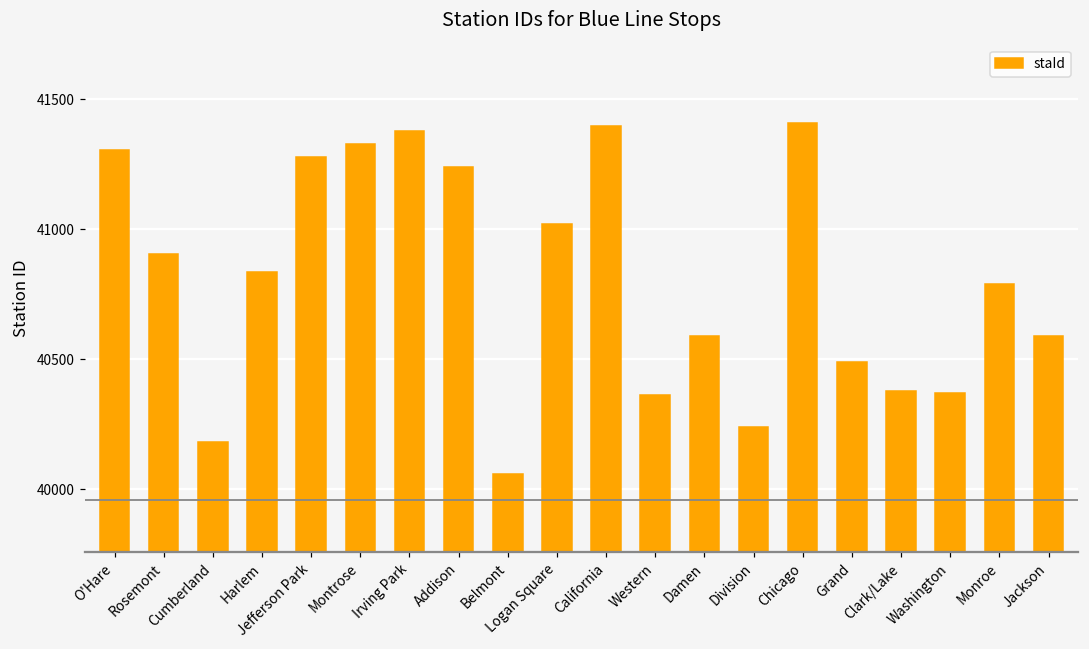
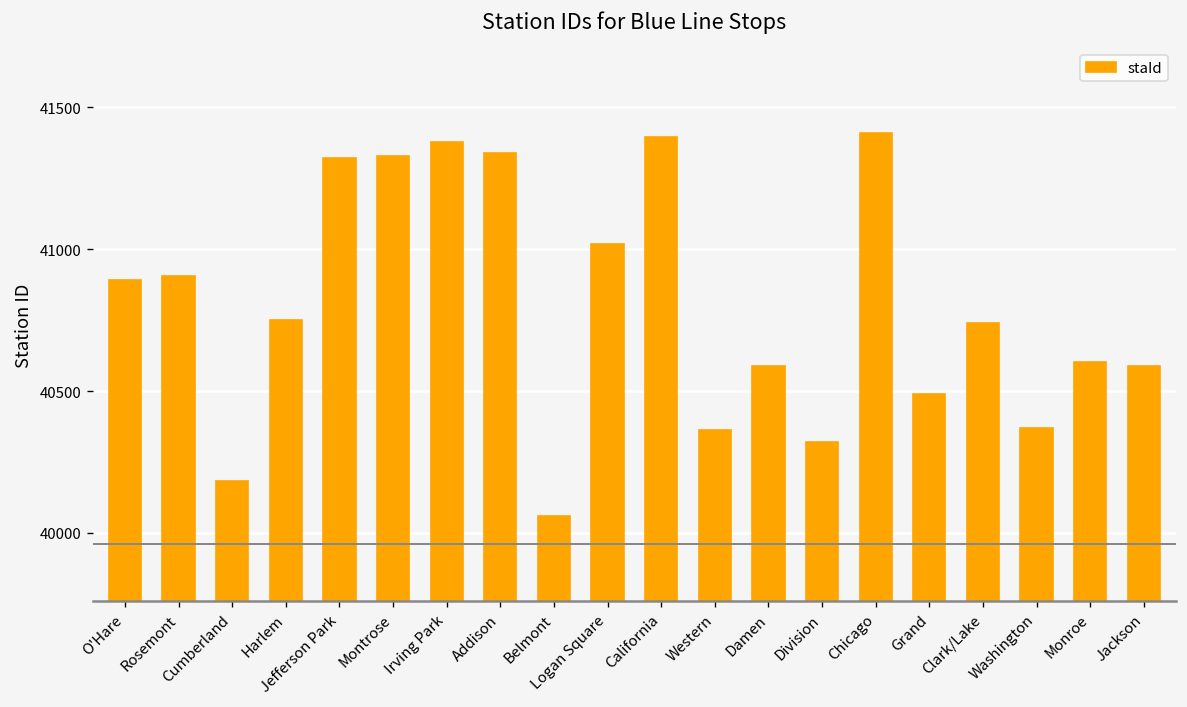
O'Hare: 41310 -> 40890
Harlem: 40840 -> 40750
Jefferson Park: 41280 -> 41320
Addison: 41240 -> 41340
Division: 40240 -> 40320
Clark/Lake: 40380 -> 40740
Monroe: 40790 -> 40600
